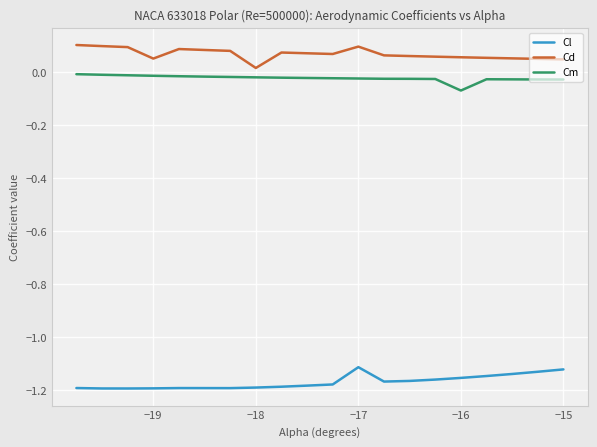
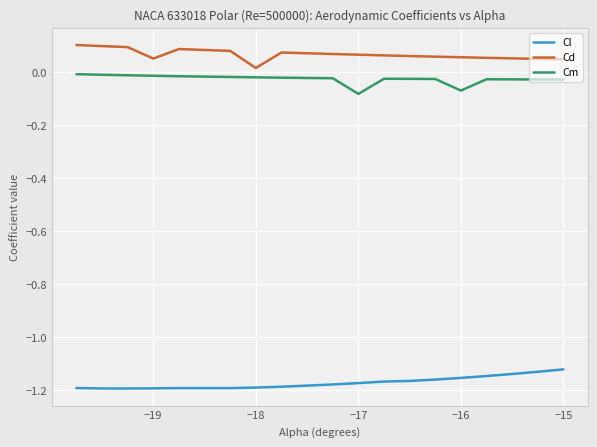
Cl, −17: -1.11 -> -1.17
Cd, −17: 0.10 -> 0.07
Cm, −17: -0.02 -> -0.08
